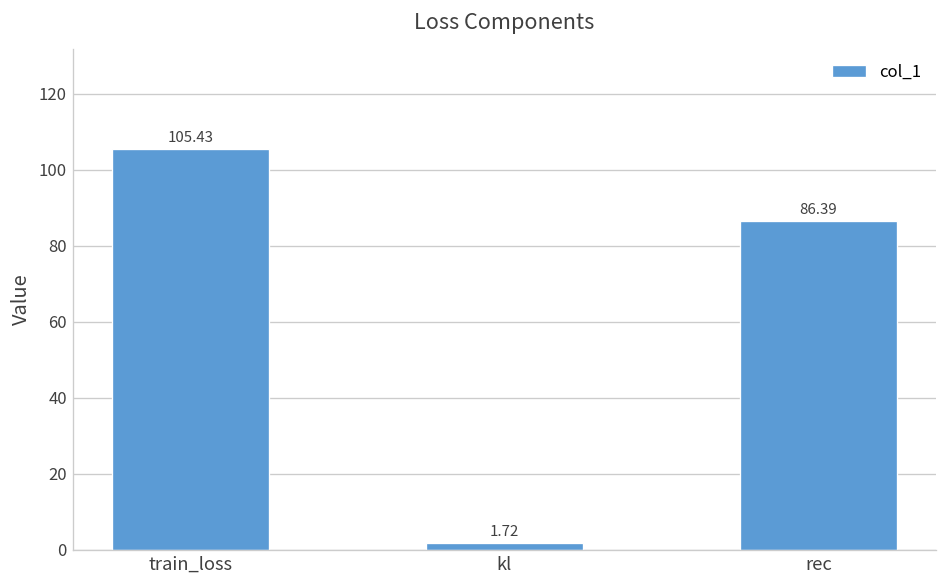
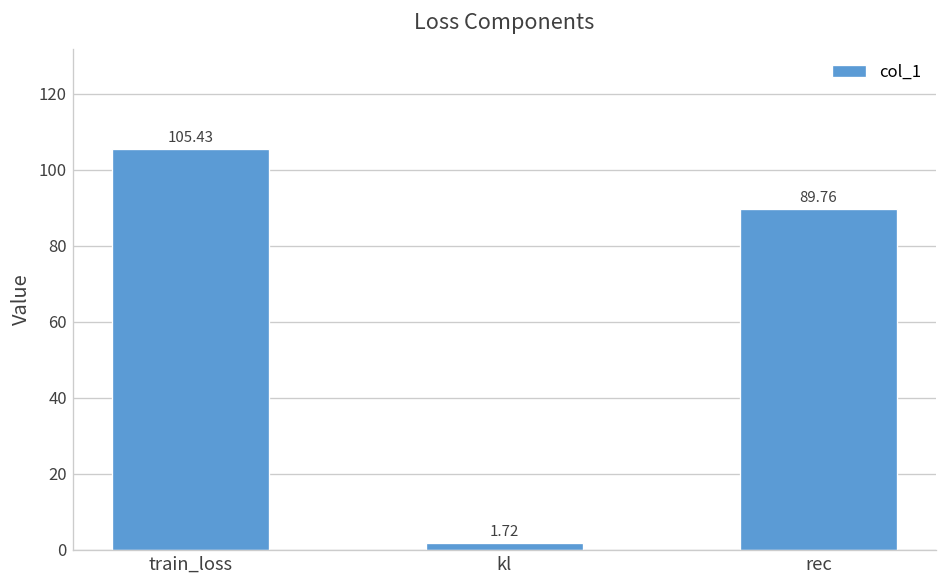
rec: 86.39 -> 89.76
